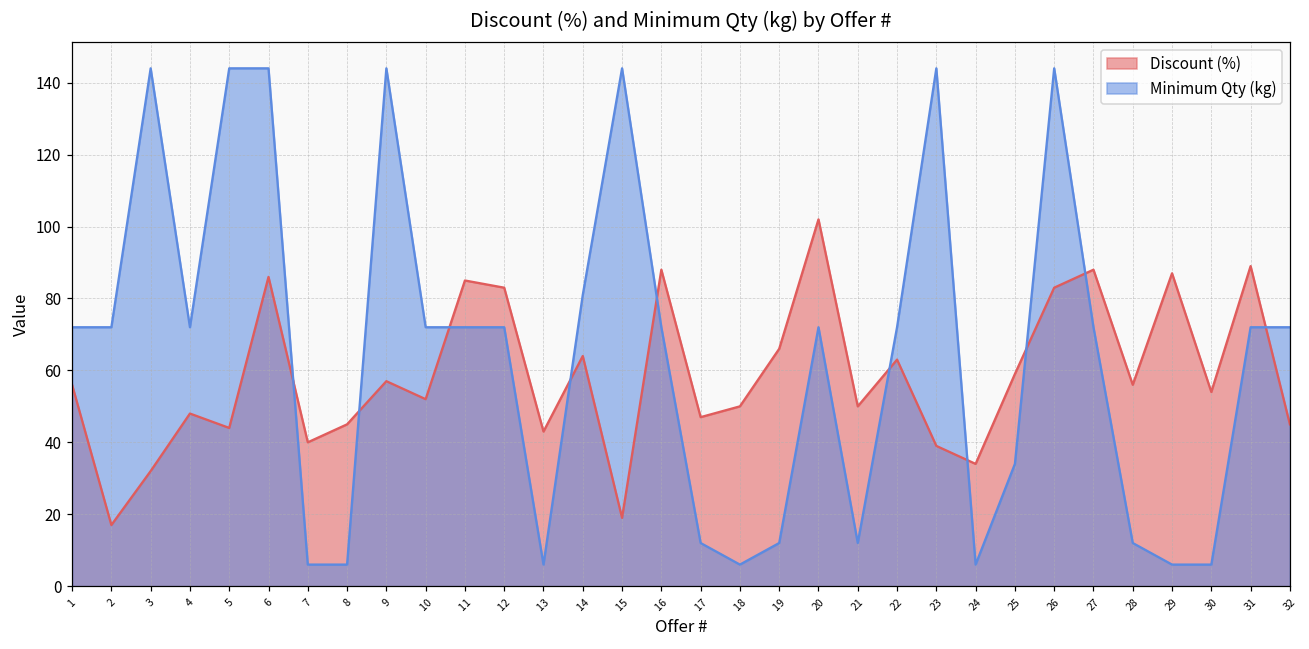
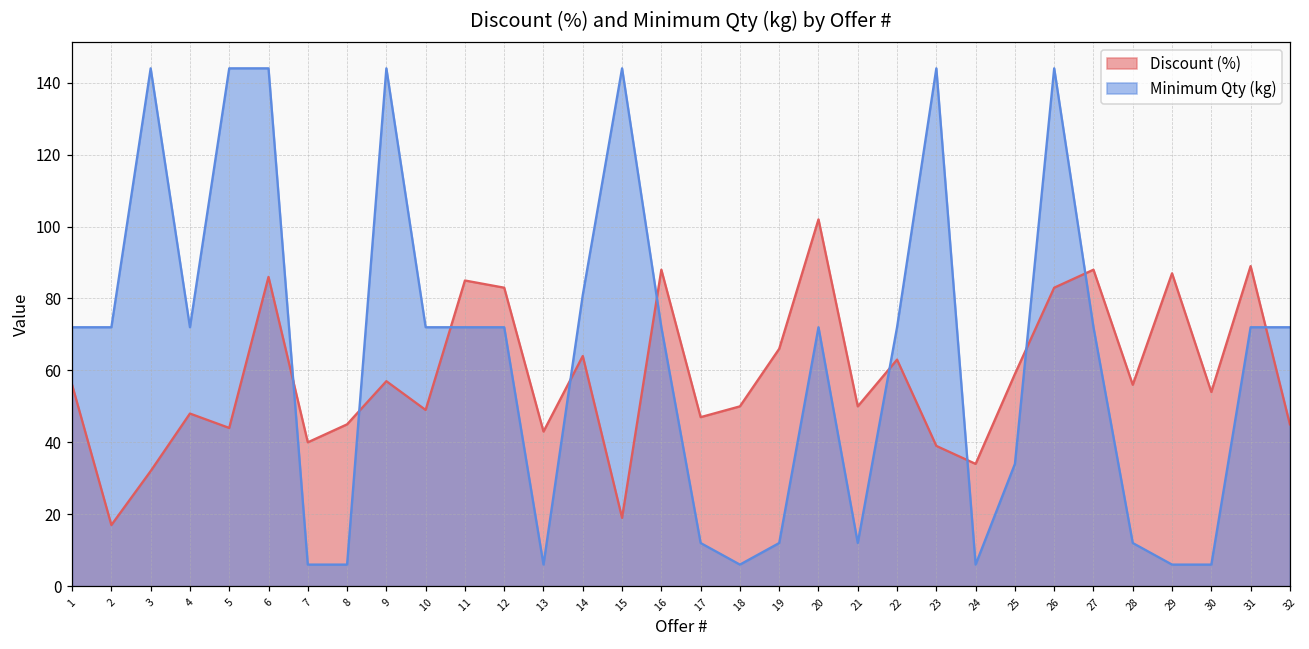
Discount (%), 10: 52 -> 49
